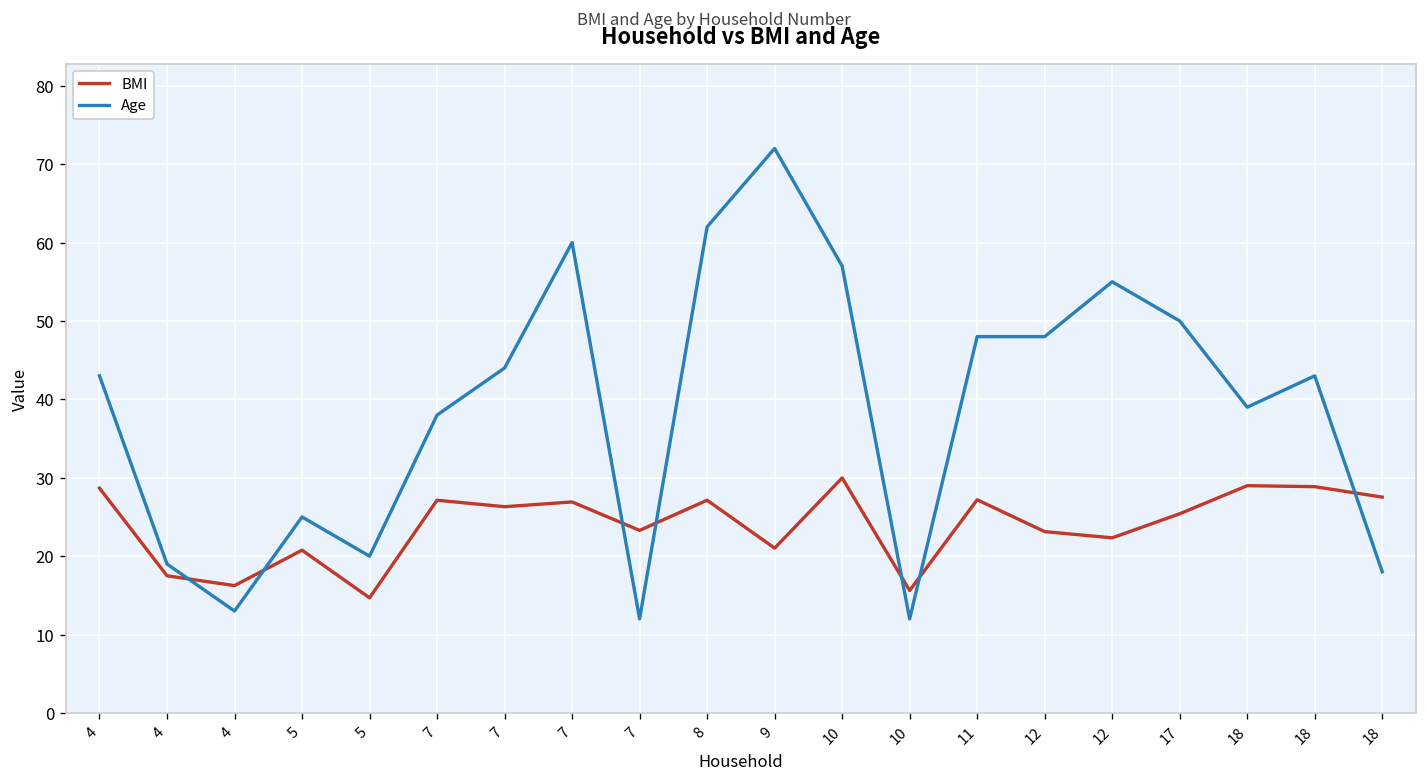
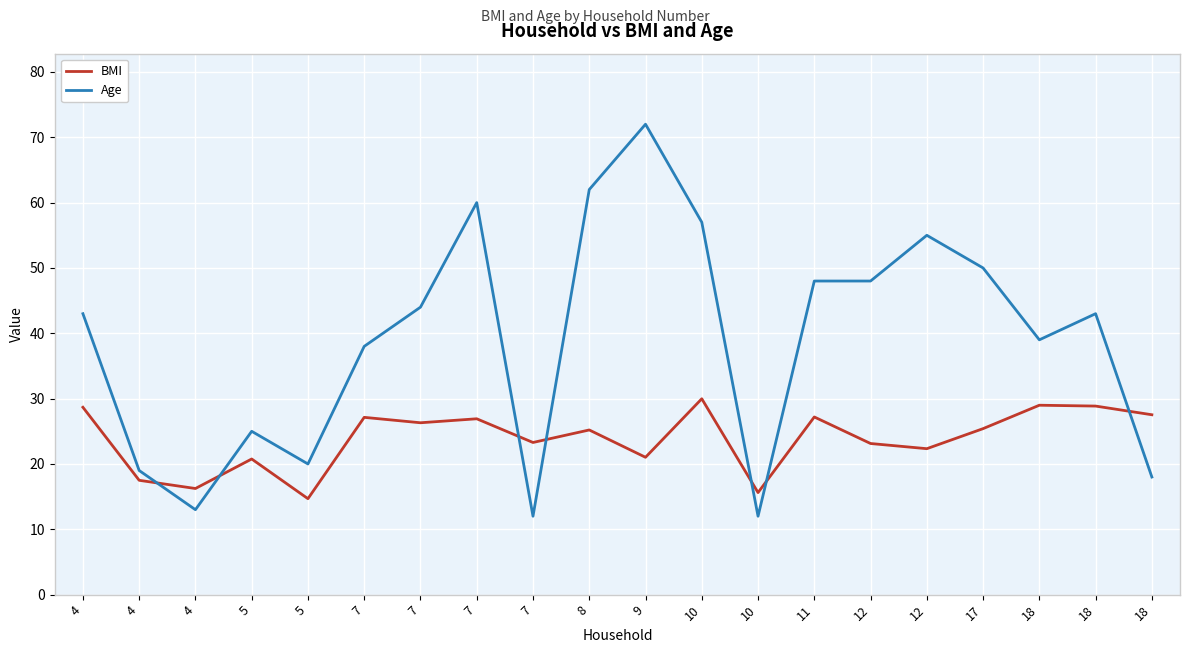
BMI, 8: 27 -> 25
